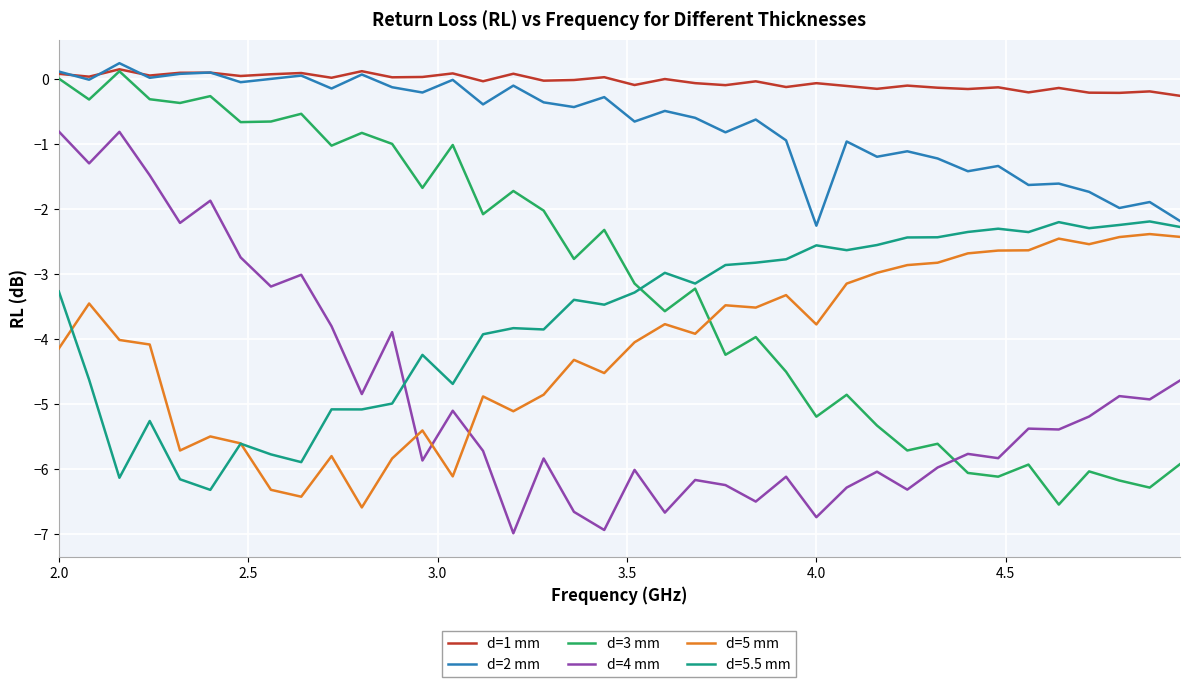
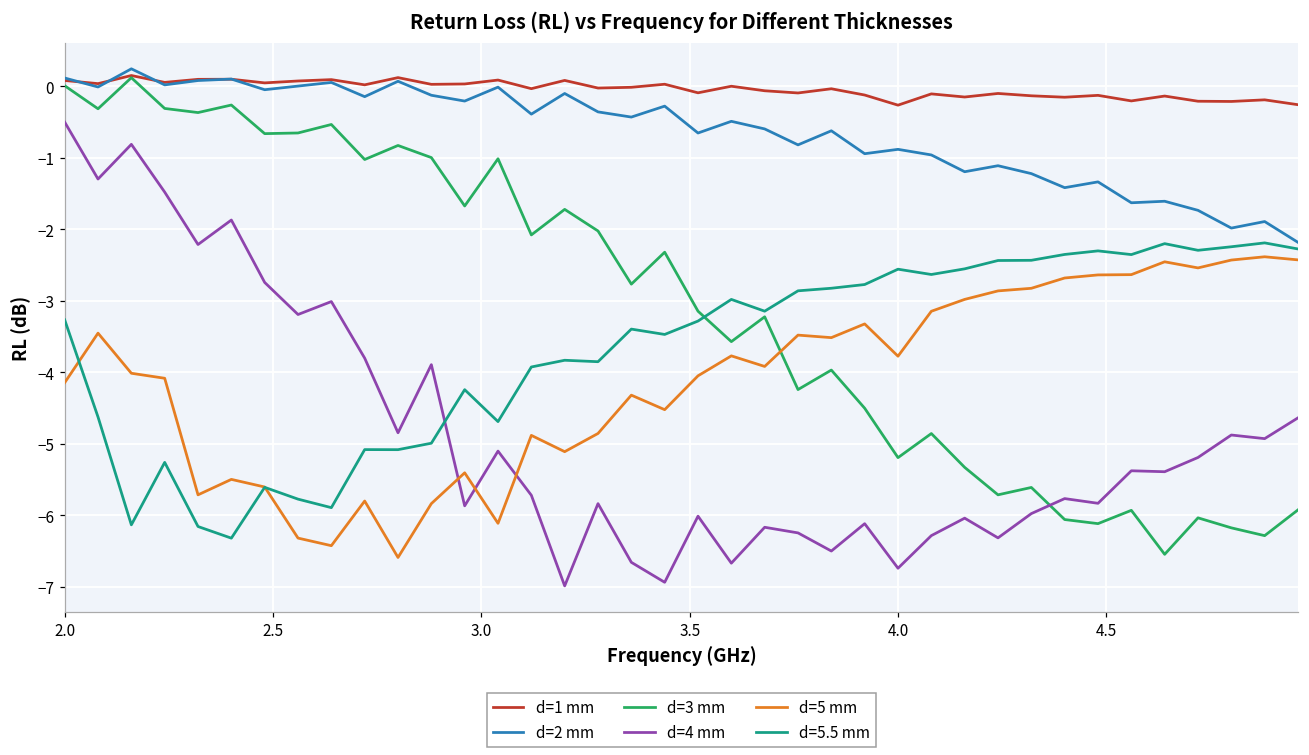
d=4 mm, 2.0: -0.8 -> -0.5
d=1 mm, 4.0: -0.1 -> -0.3
d=2 mm, 4.0: -2.3 -> -0.9
